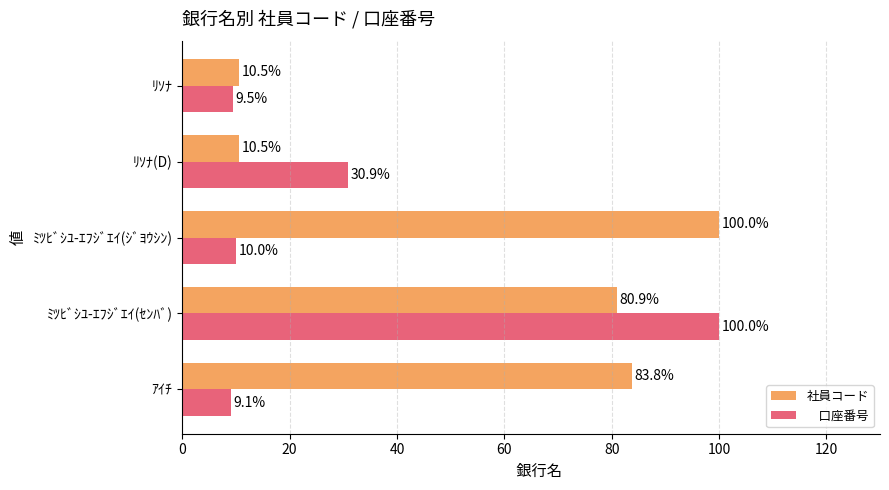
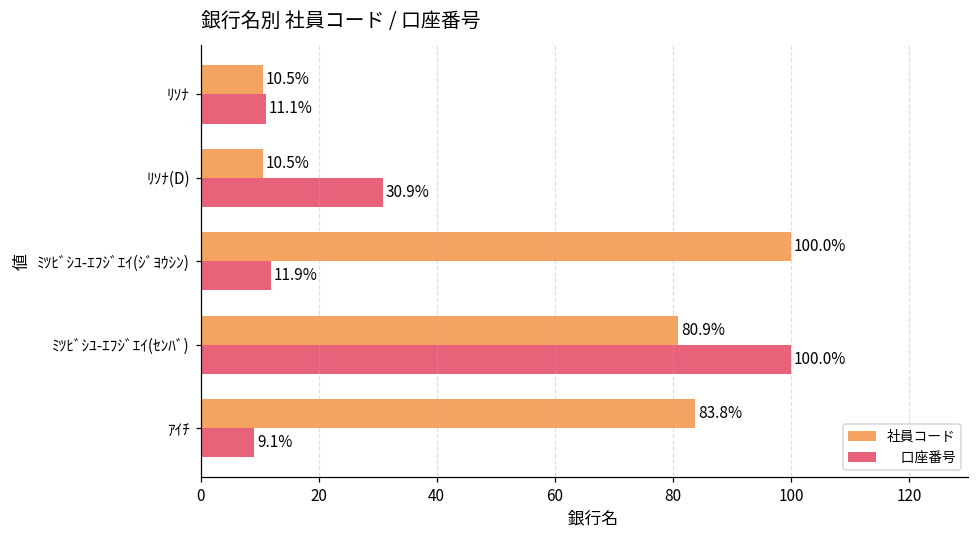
口座番号, ﾘｿﾅ: 9.5% -> 11.1%
口座番号, ﾐﾂﾋﾞｼﾕ-ｴﾌｼﾞｴｲ(ｼﾞﾖｳｼﾝ): 10.0% -> 11.9%
